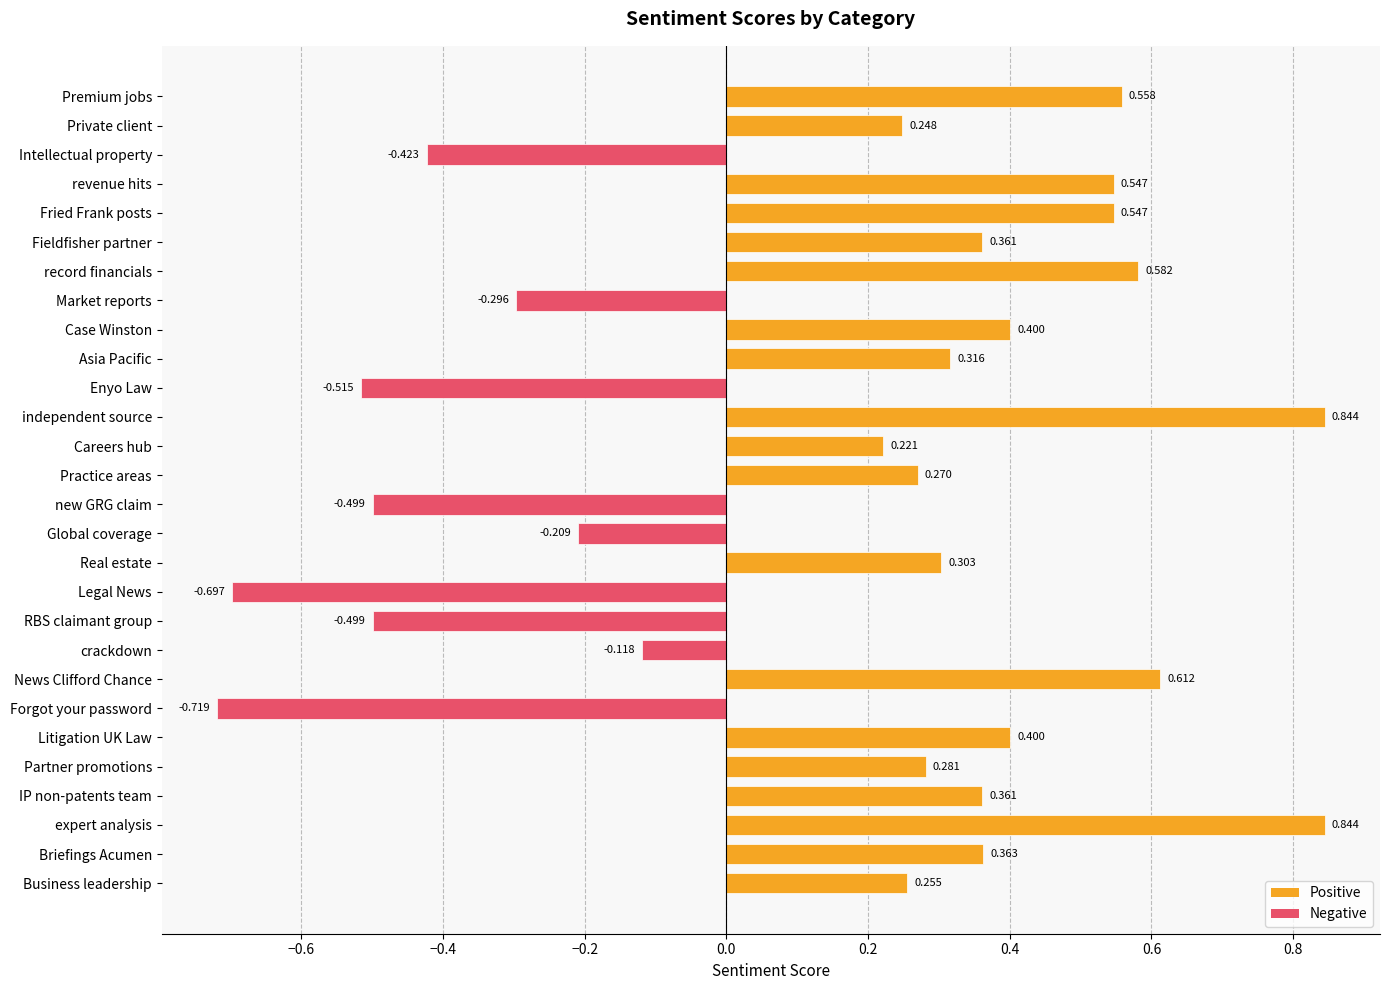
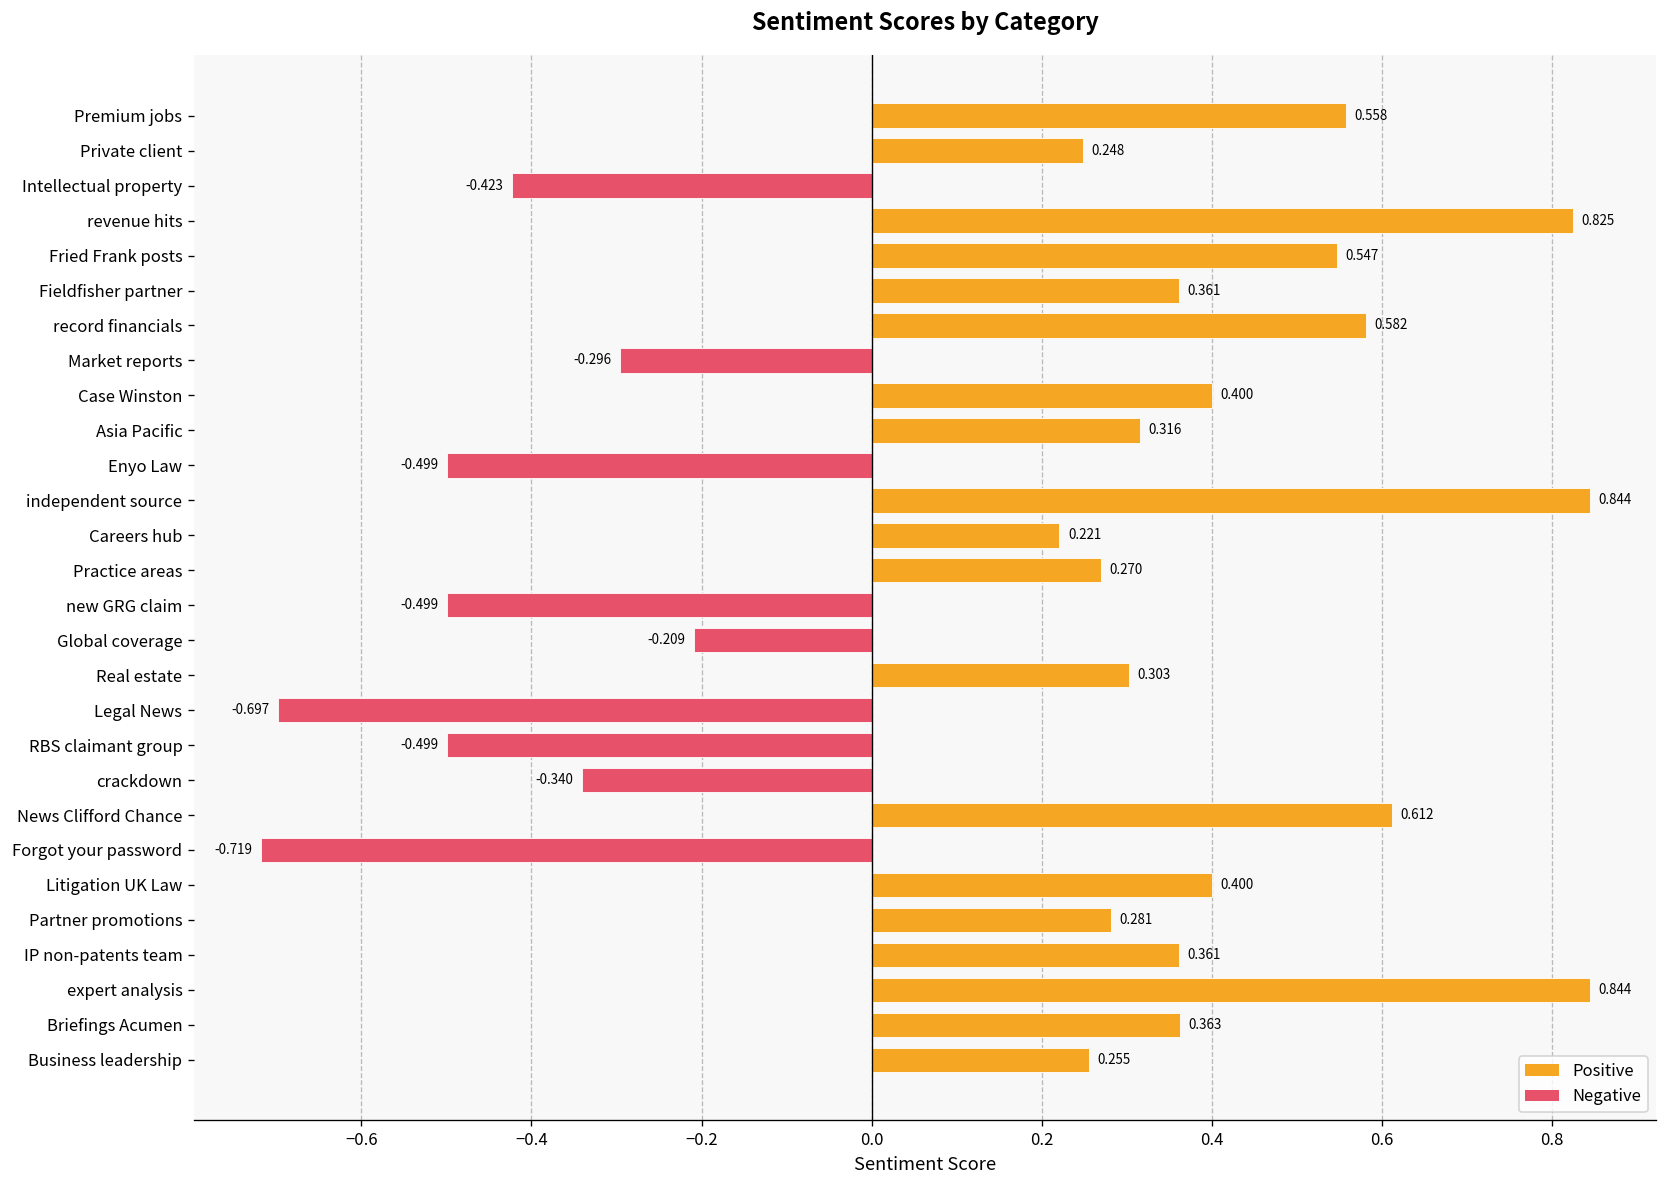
revenue hits: 0.547 -> 0.825
Enyo Law: -0.515 -> -0.499
crackdown: -0.118 -> -0.340
